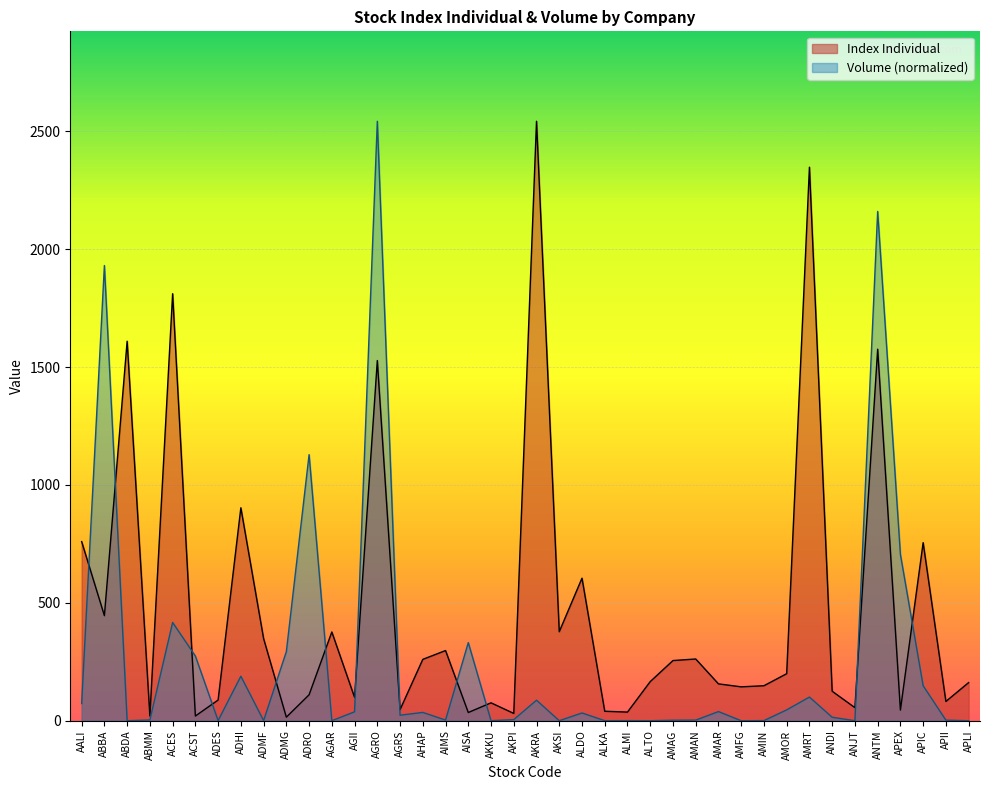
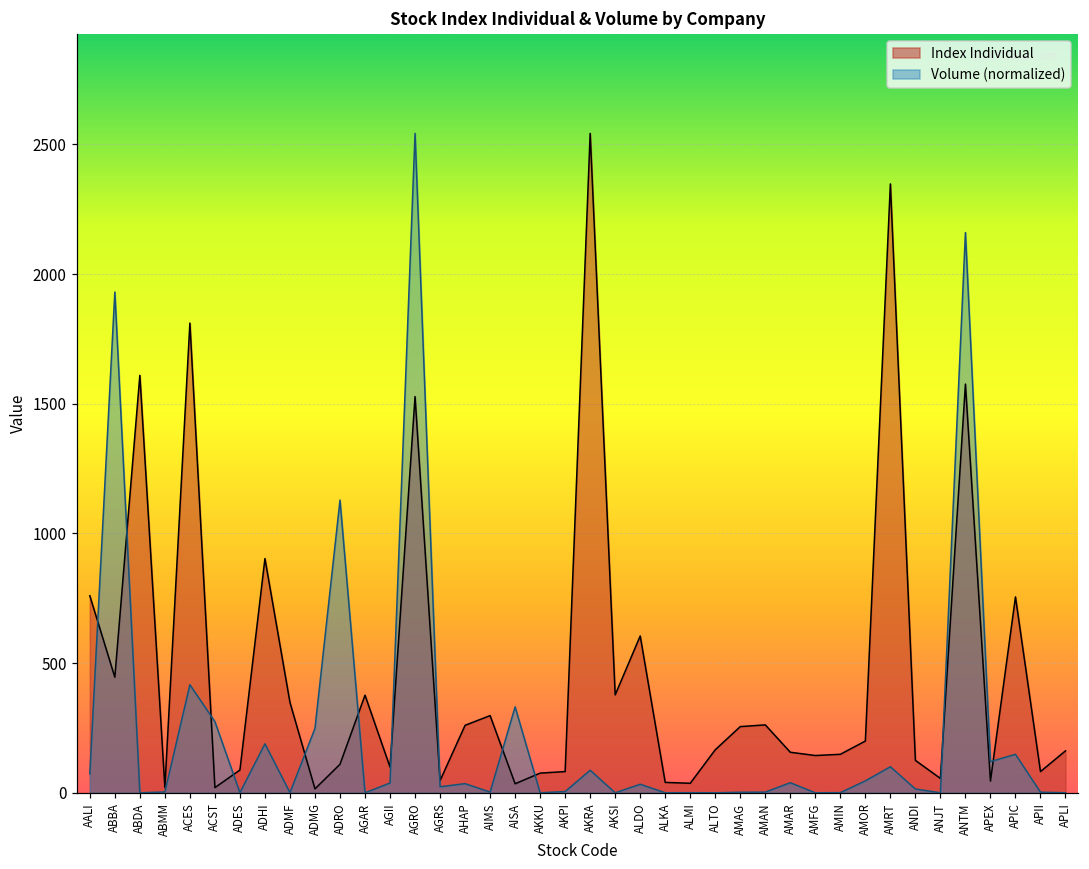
Volume (normalized), ADMG: 290 -> 250
Index Individual, AKPI: 30 -> 80
Volume (normalized), APEX: 710 -> 120
